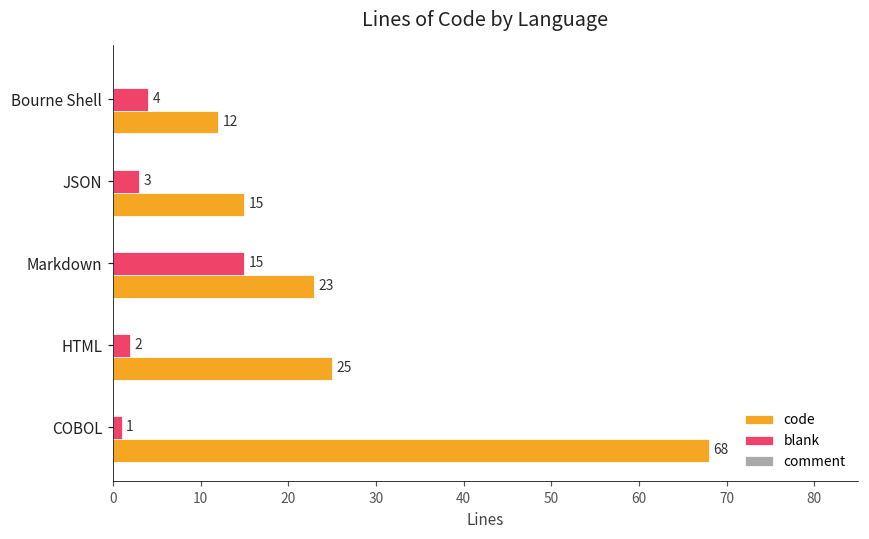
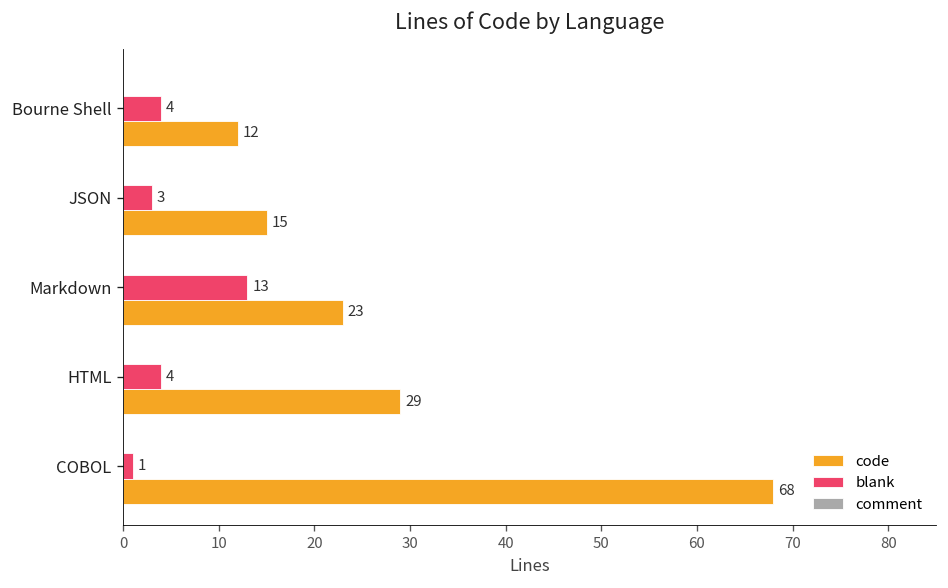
blank, Markdown: 15 -> 13
blank, HTML: 2 -> 4
code, HTML: 25 -> 29
